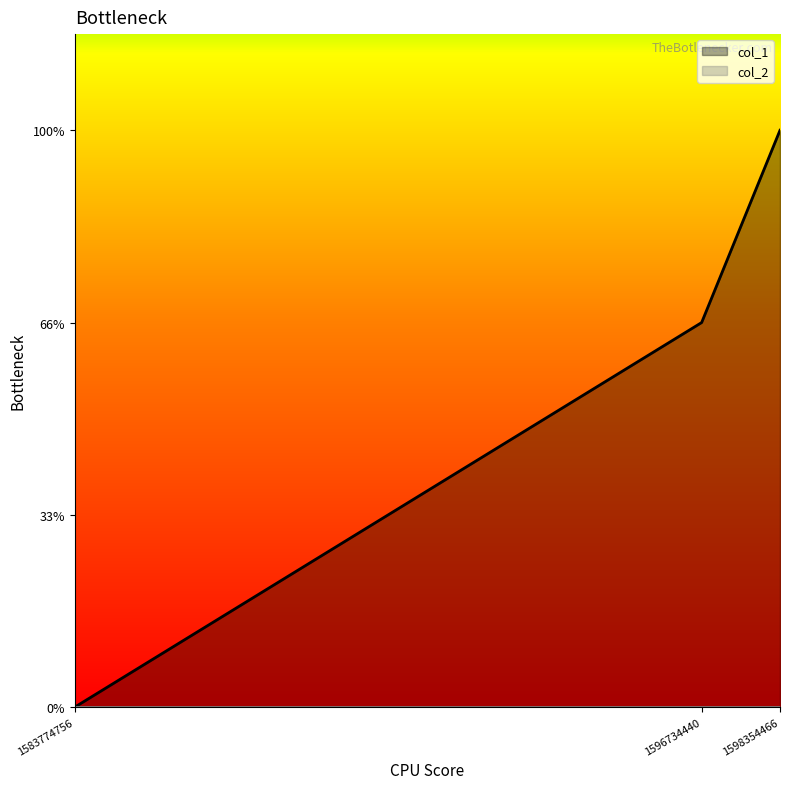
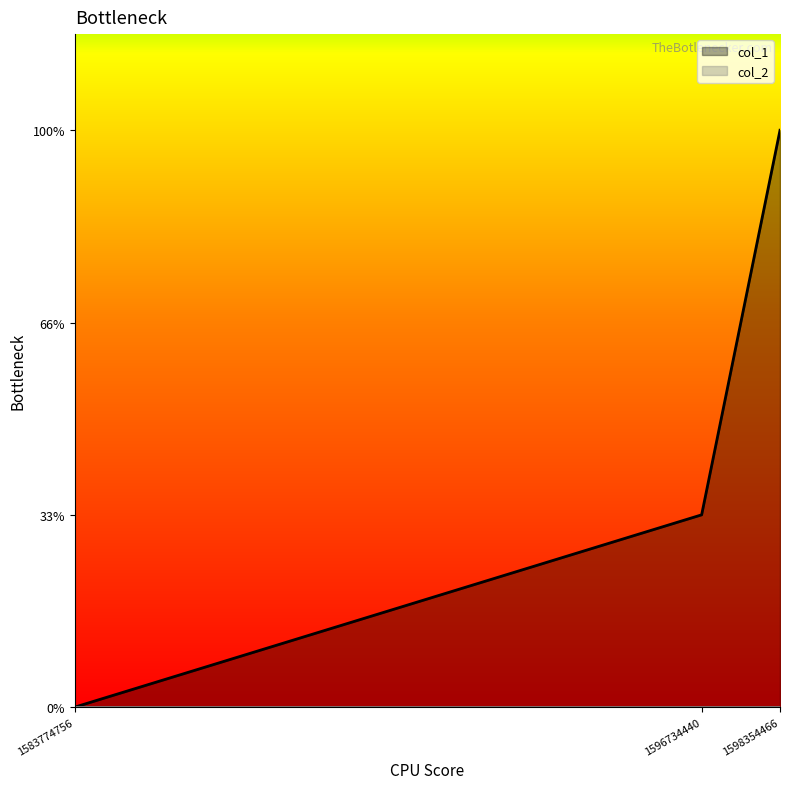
col_1, 1596734440: 67% -> 33%
